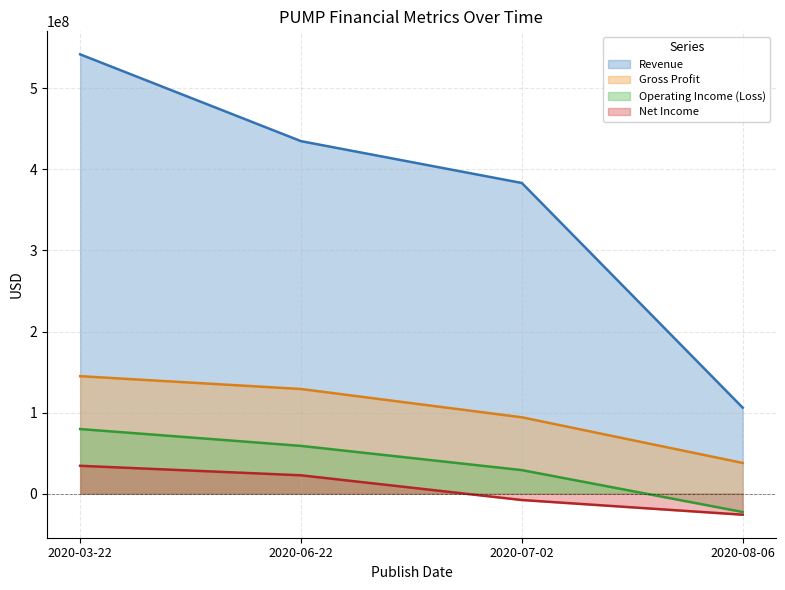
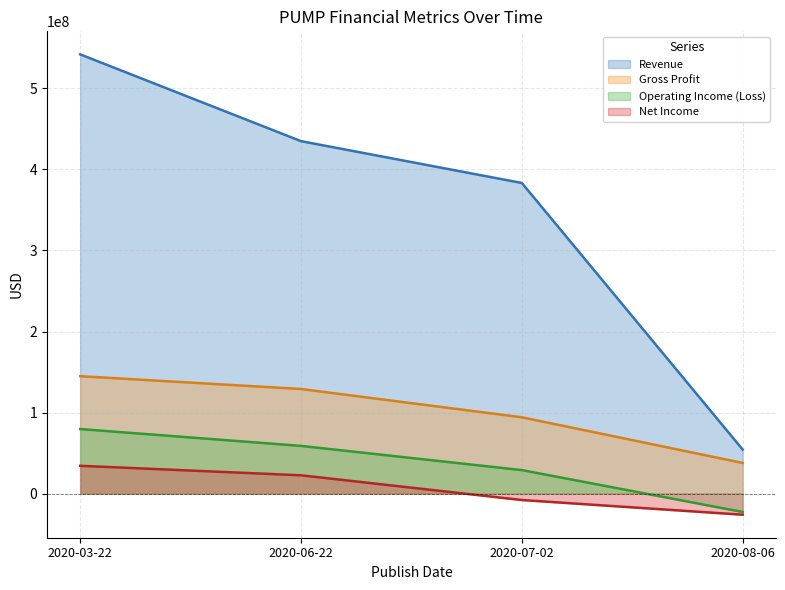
Revenue, 2020-08-06: 110000000 -> 50000000
